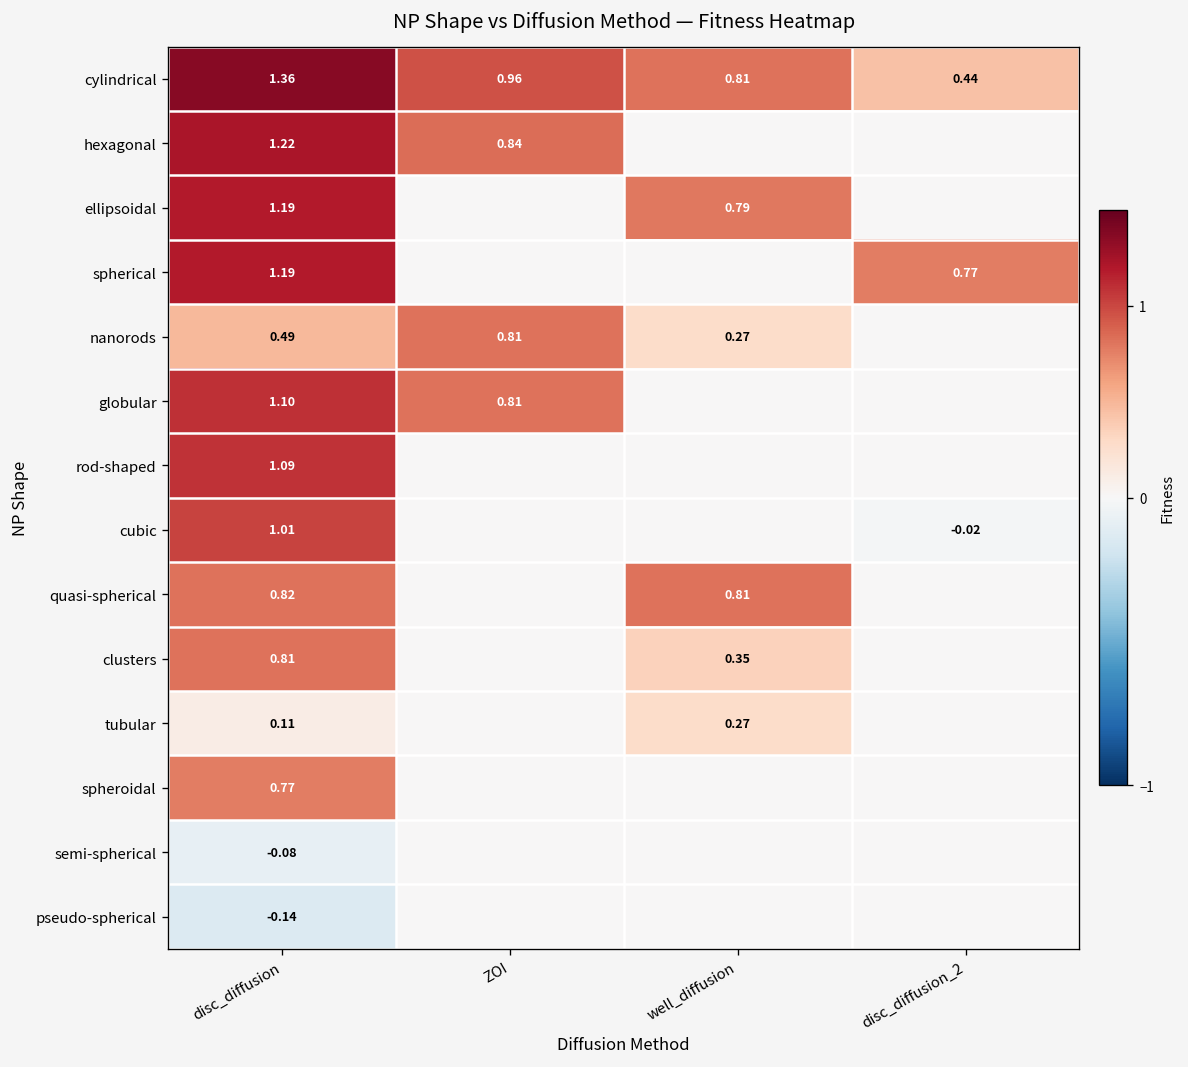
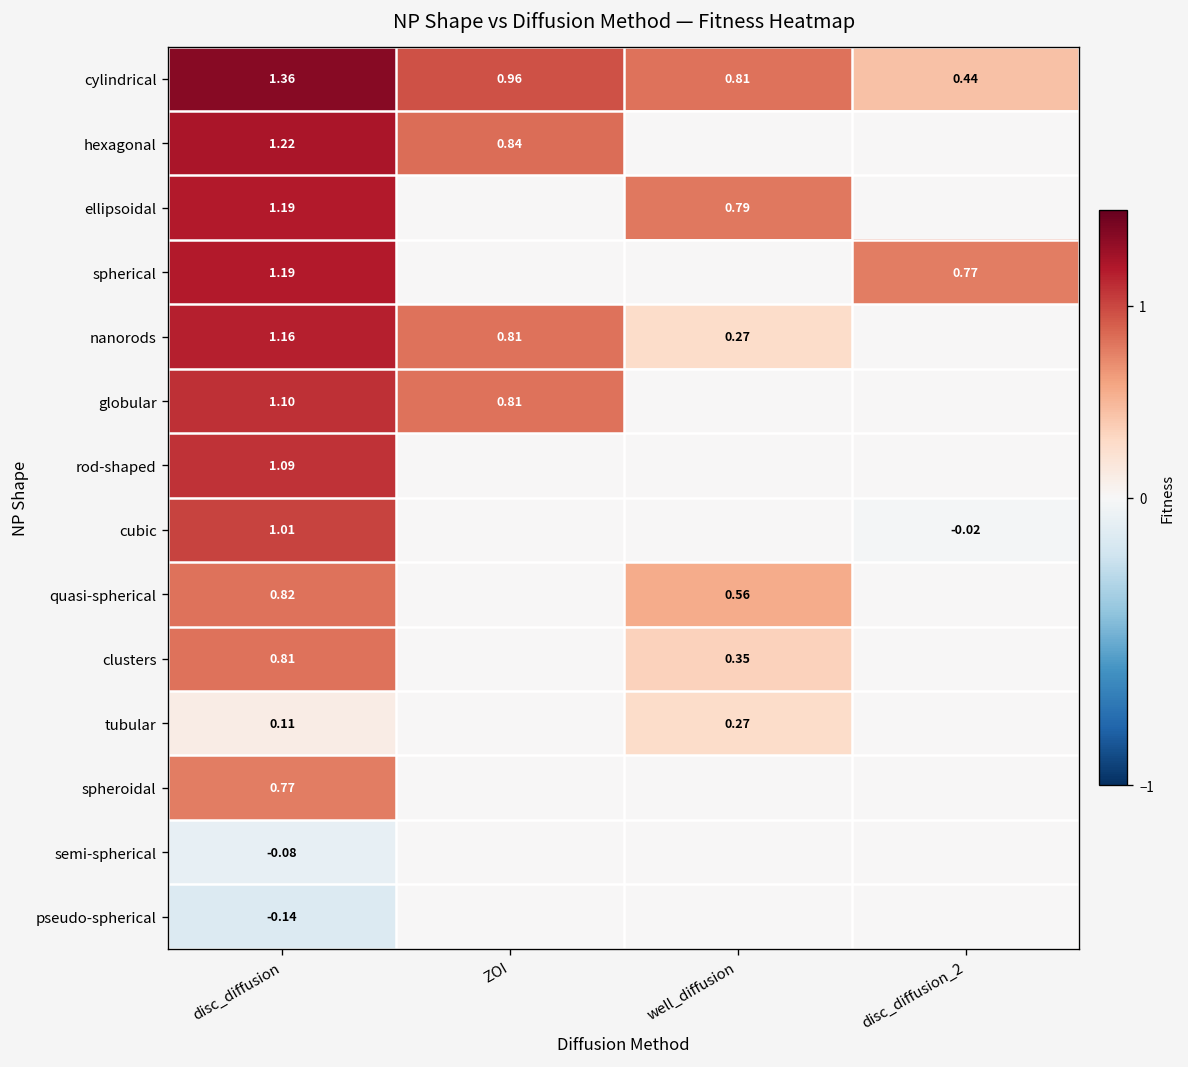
nanorods, disc_diffusion: 0.49 -> 1.16
quasi-spherical, well_diffusion: 0.81 -> 0.56
